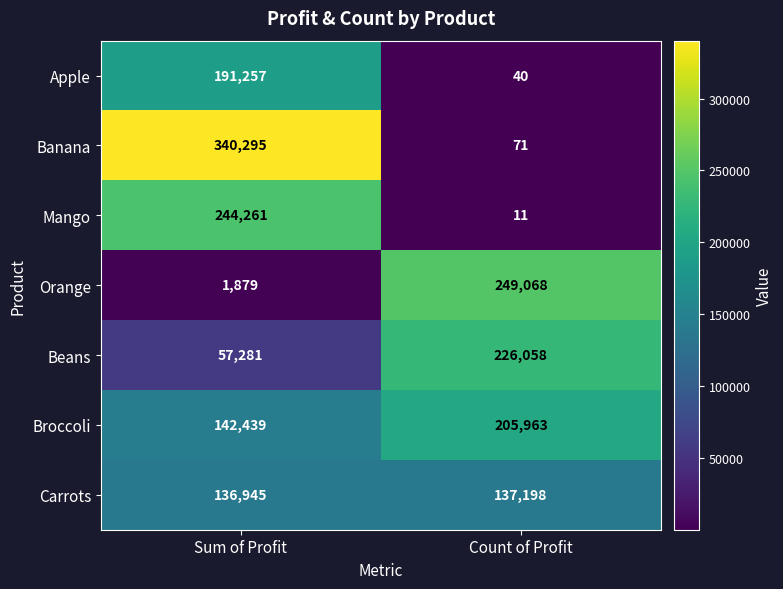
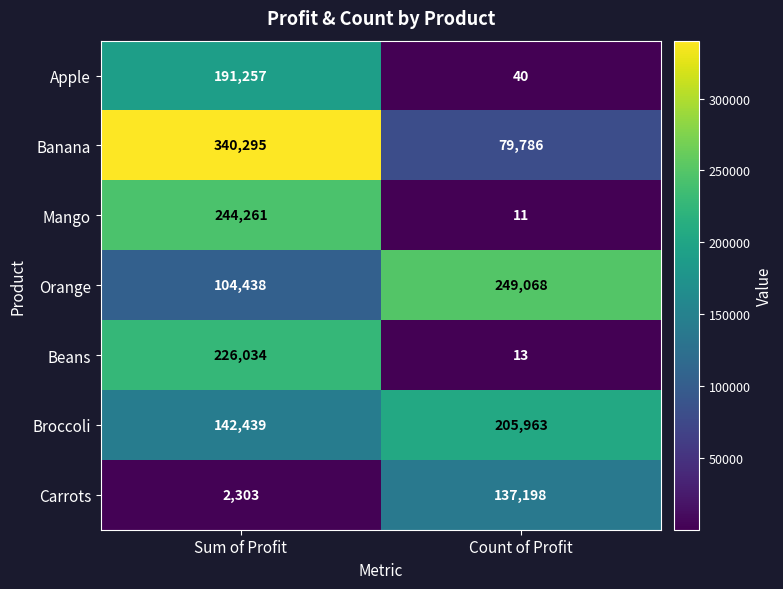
Banana, Count of Profit: 71 -> 79,786
Orange, Sum of Profit: 1,879 -> 104,438
Beans, Sum of Profit: 57,281 -> 226,034
Beans, Count of Profit: 226,058 -> 13
Carrots, Sum of Profit: 136,945 -> 2,303
